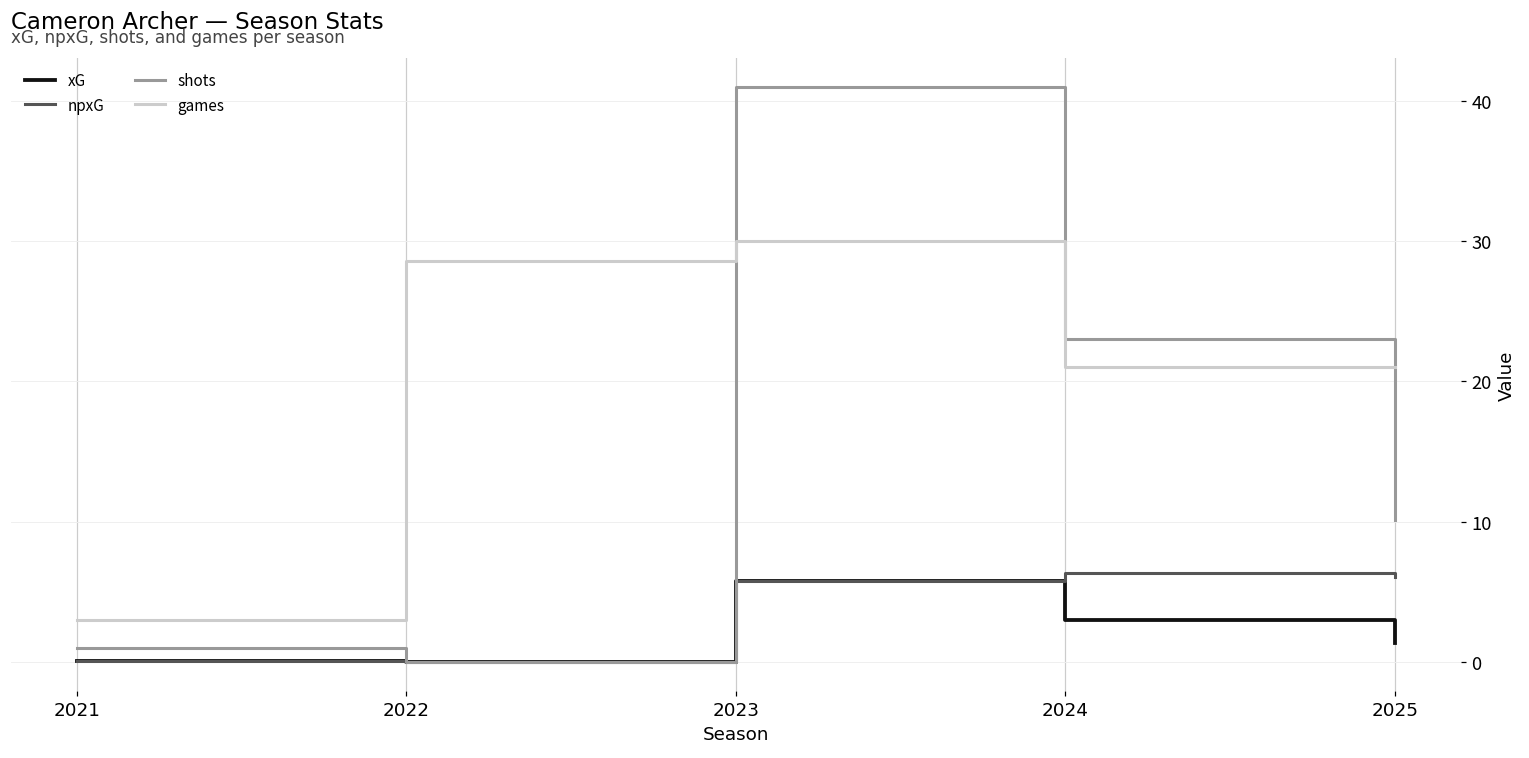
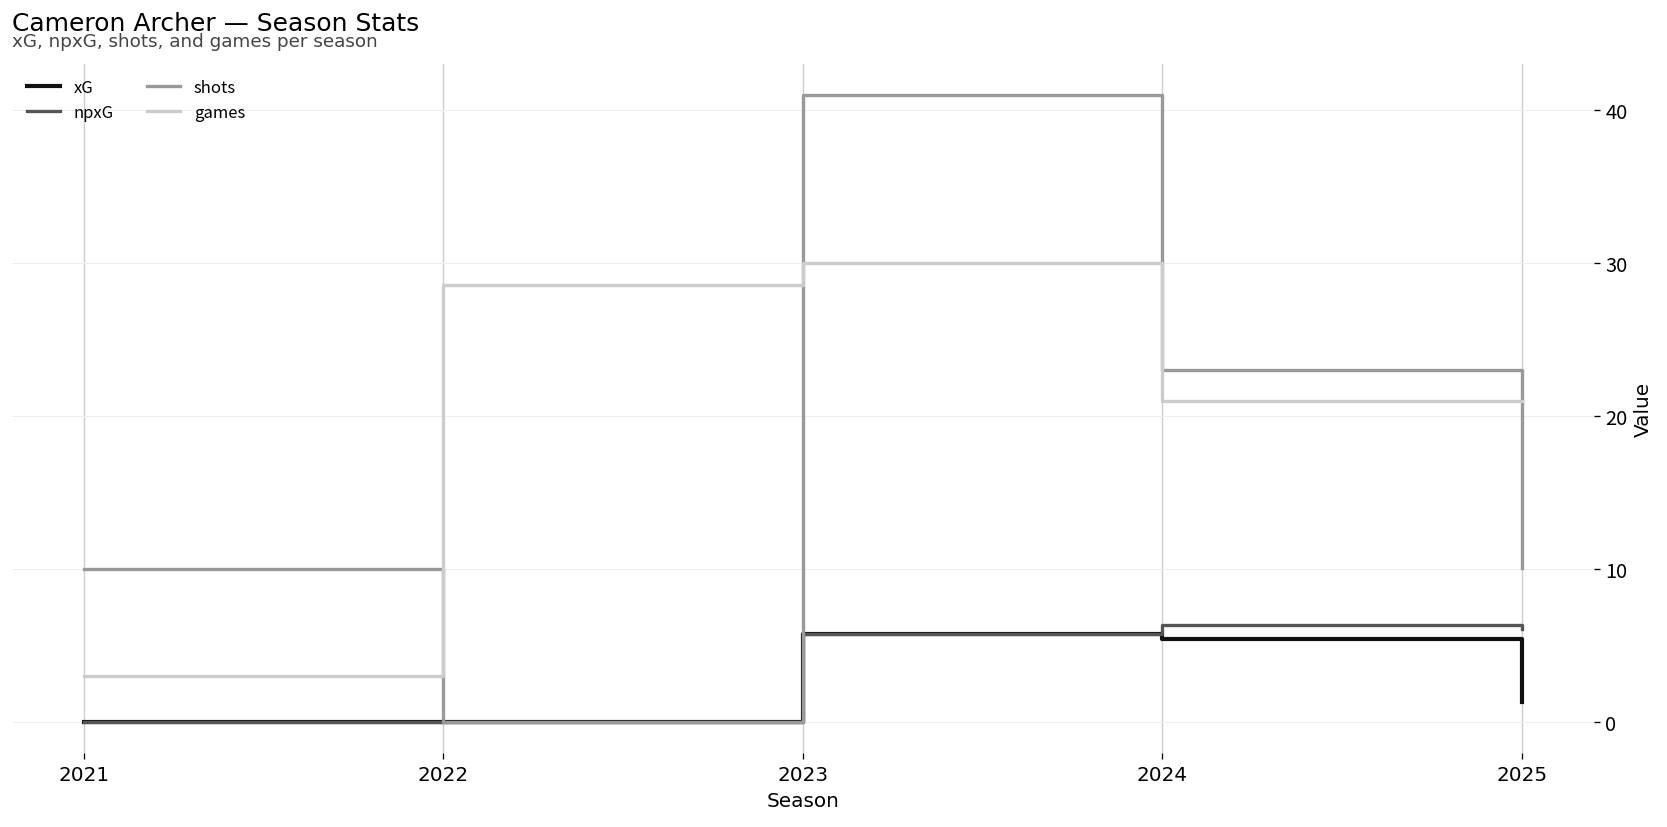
shots, 2021: 1 -> 10
xG, 2024: 3.0 -> 5.4
